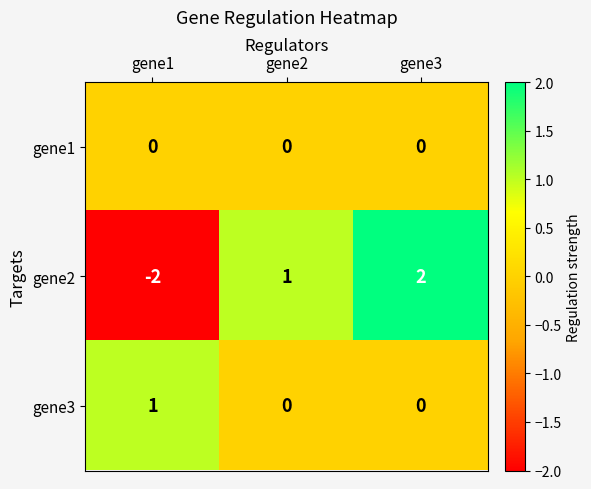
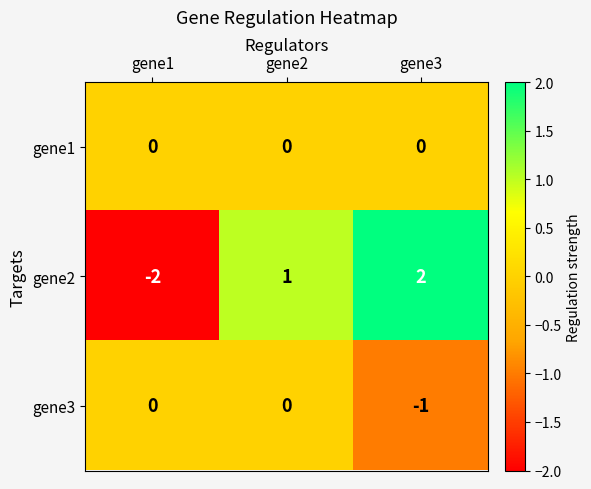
gene3, gene1: 1 -> 0
gene3, gene3: 0 -> -1
